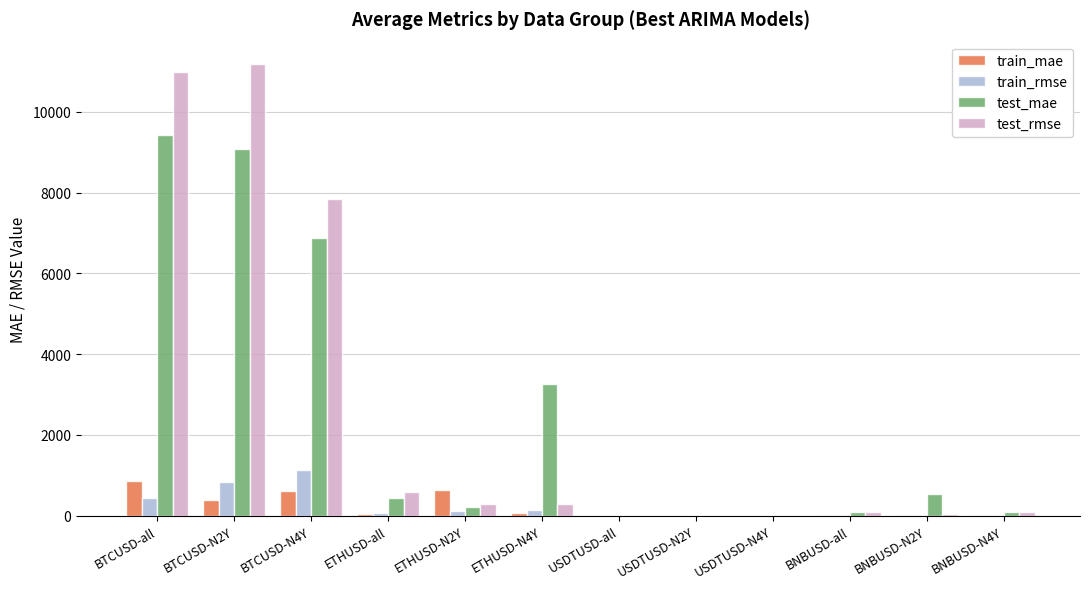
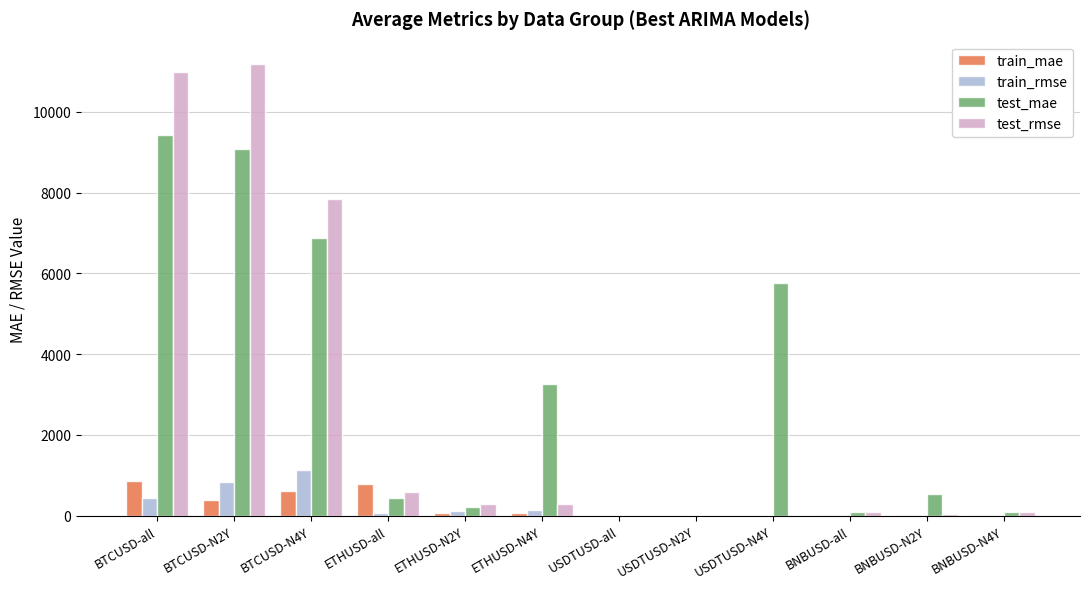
train_mae, ETHUSD-all: 0 -> 800
train_mae, ETHUSD-N2Y: 600 -> 100
test_mae, USDTUSD-N4Y: 0 -> 5800
